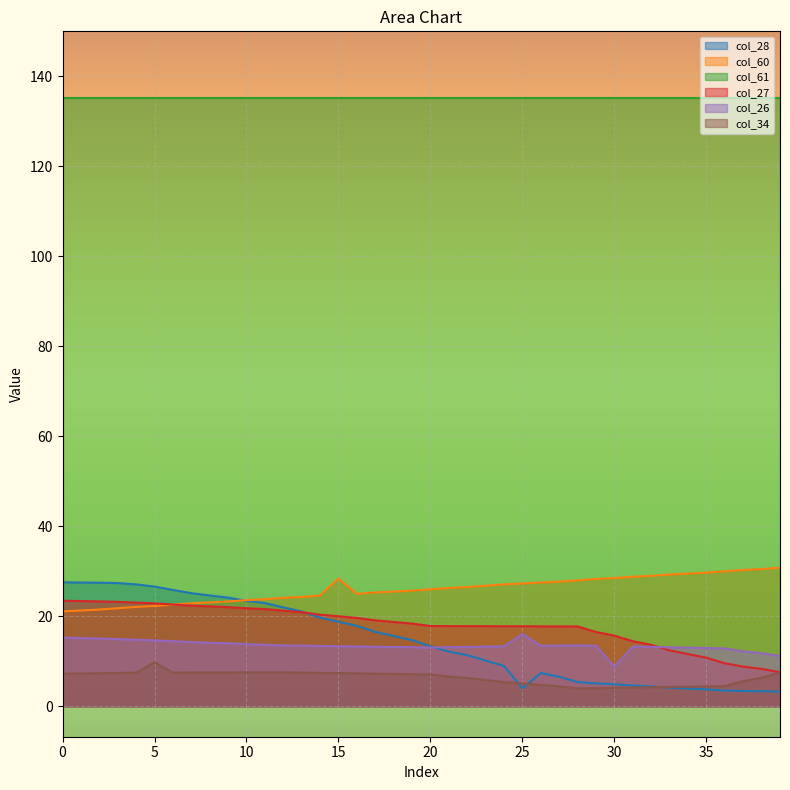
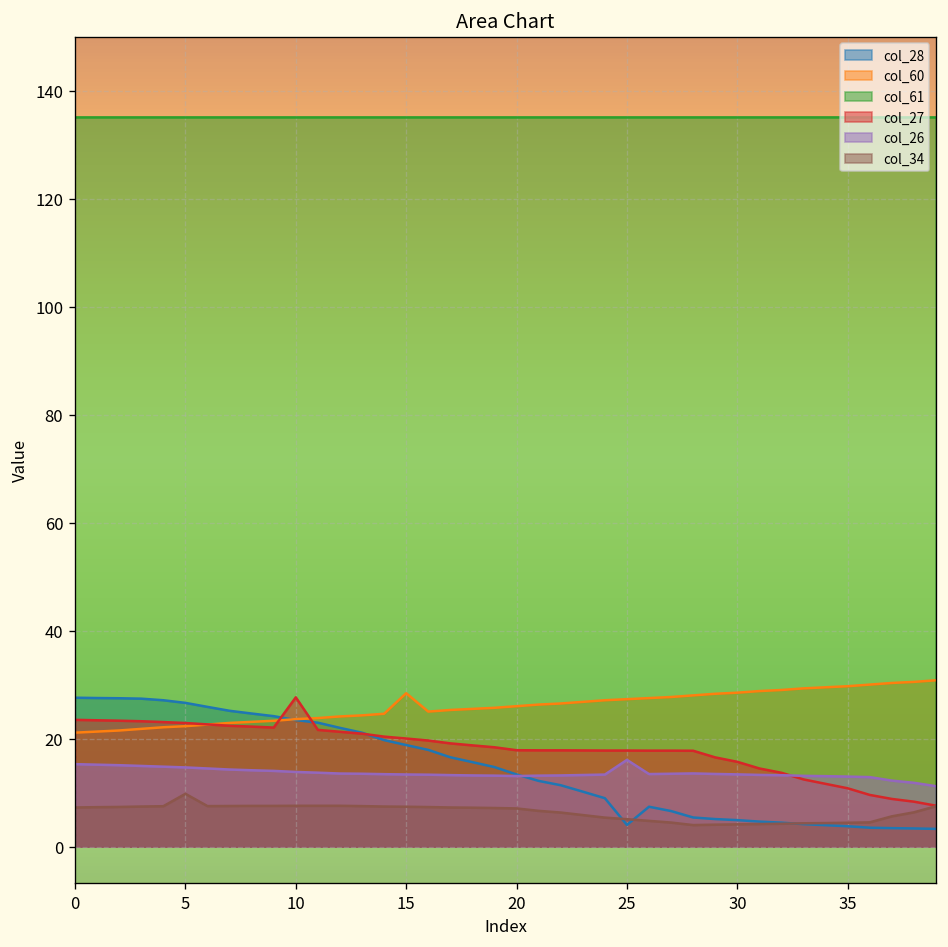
col_27, 10: 22 -> 28
col_26, 30: 9 -> 13
